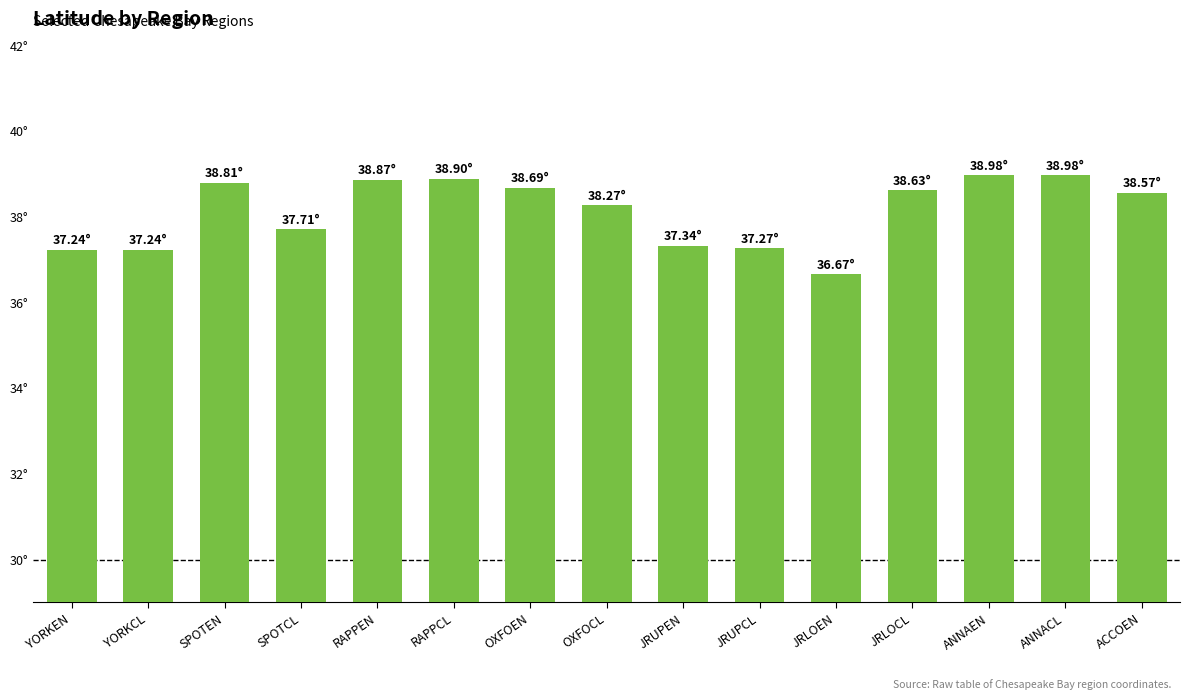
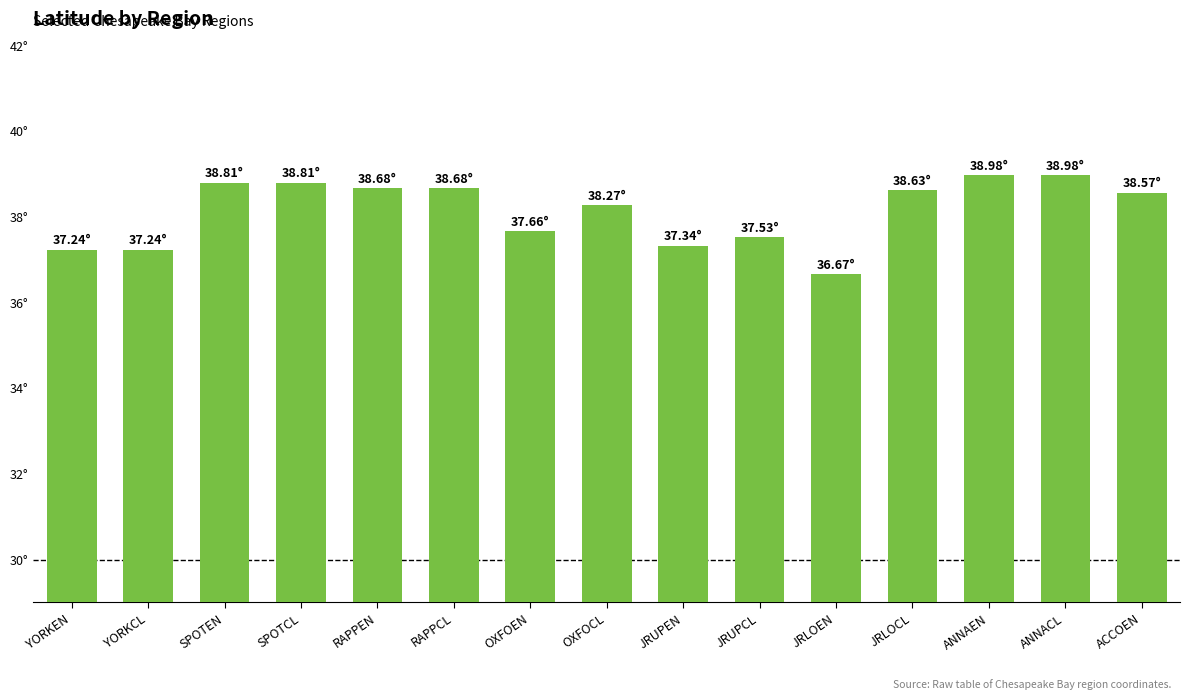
SPOTCL: 37.71° -> 38.81°
RAPPEN: 38.87° -> 38.68°
RAPPCL: 38.90° -> 38.68°
OXFOEN: 38.69° -> 37.66°
JRUPCL: 37.27° -> 37.53°
